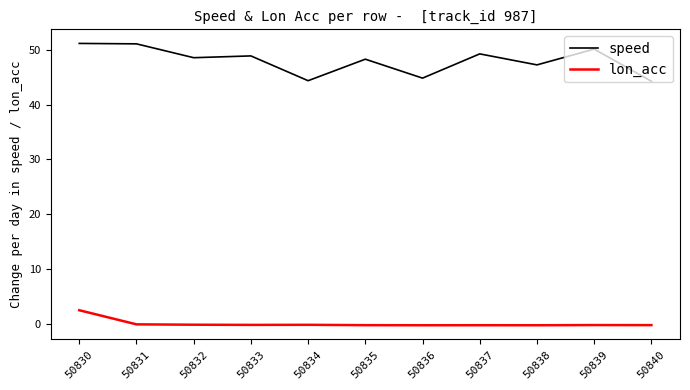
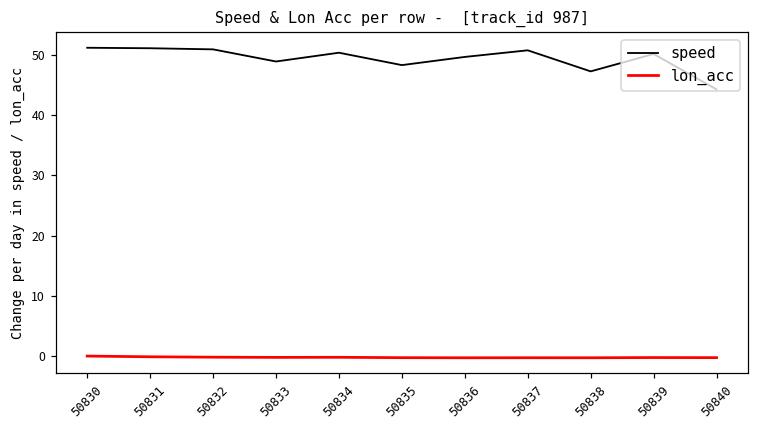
lon_acc, 50830: 2 -> 0
speed, 50832: 49 -> 51
speed, 50834: 44 -> 50
speed, 50836: 45 -> 50
speed, 50837: 49 -> 51
